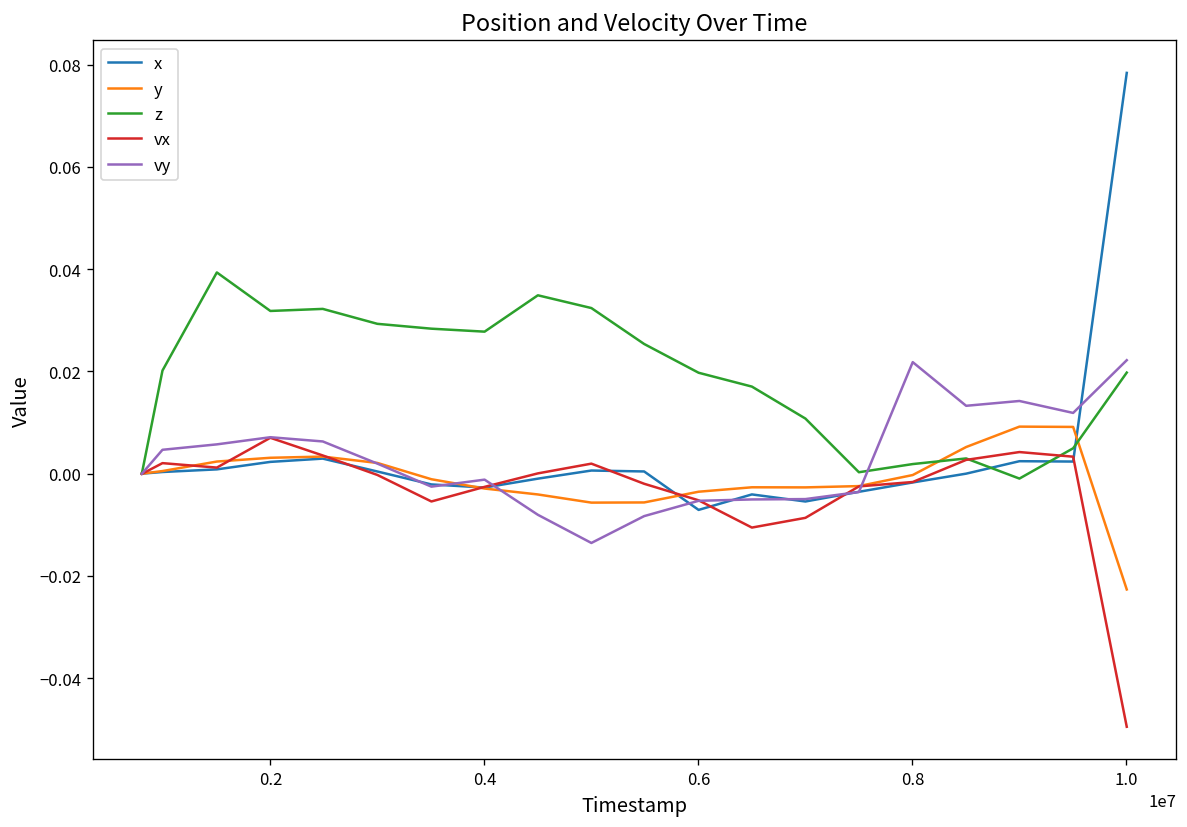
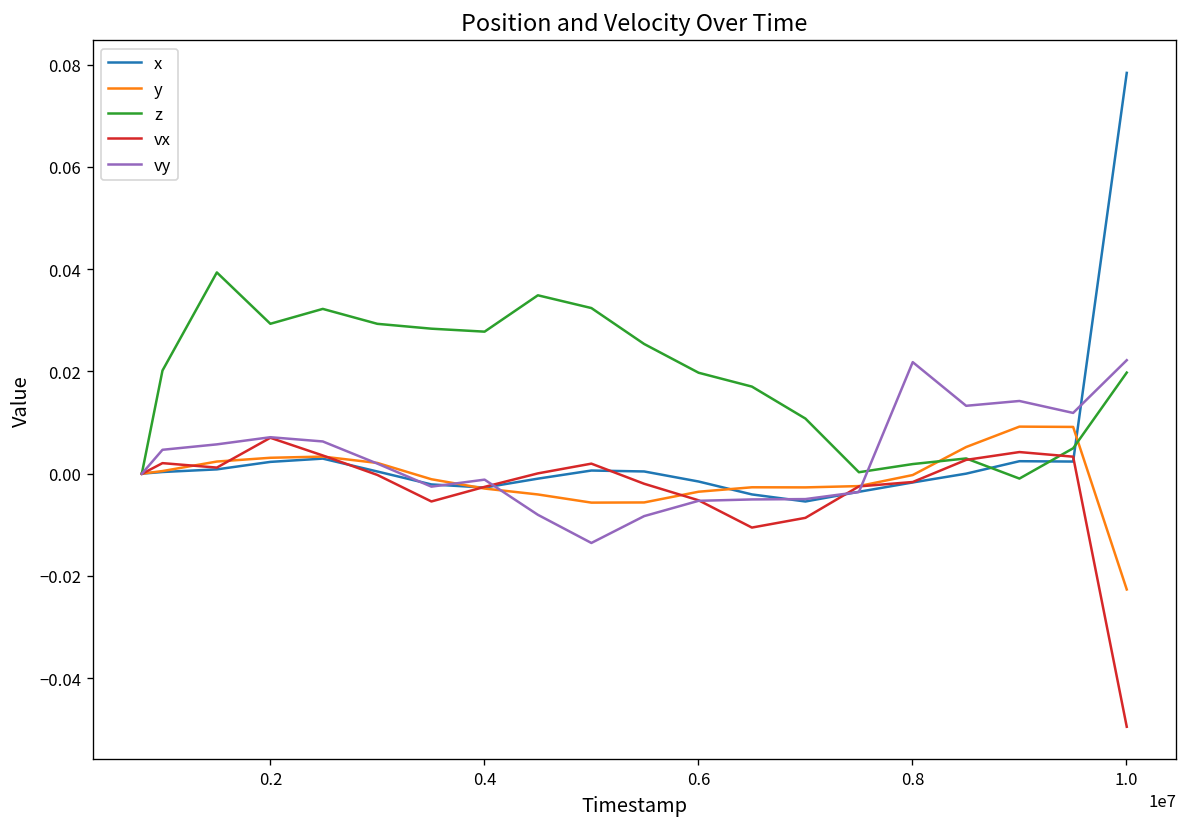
z, 0.2: 0.032 -> 0.029
x, 0.6: -0.007 -> -0.002
